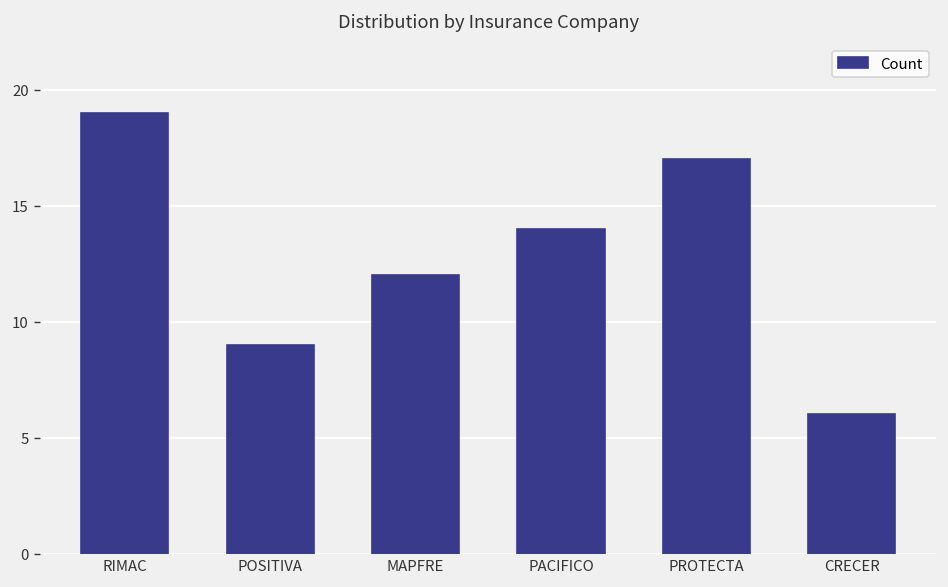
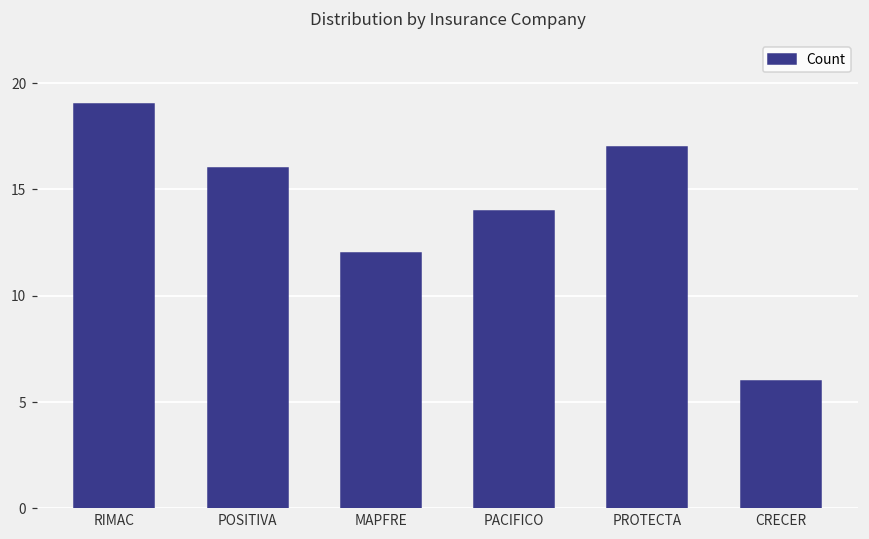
POSITIVA: 9 -> 16
